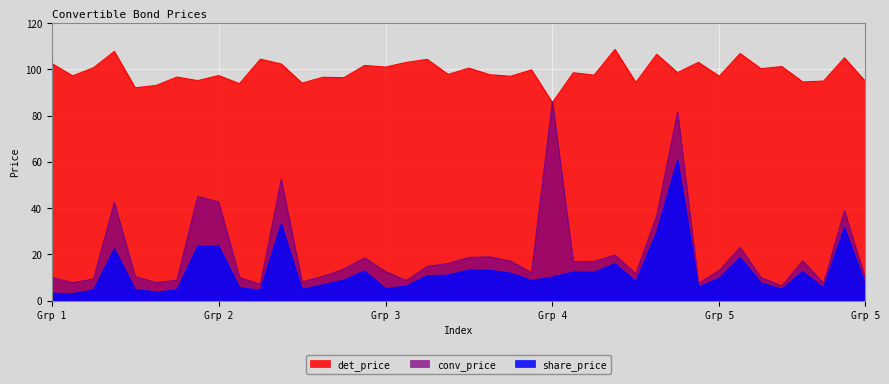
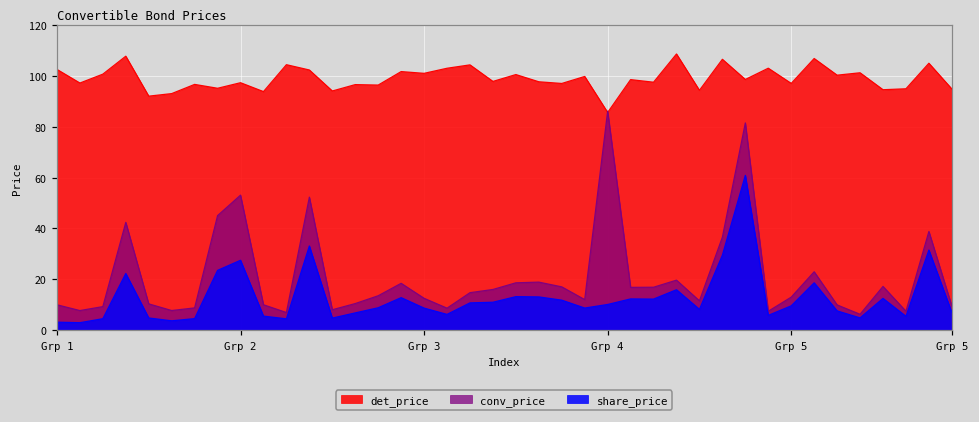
conv_price, Grp 2: 43 -> 53
share_price, Grp 2: 24 -> 27
share_price, Grp 3: 5 -> 9
